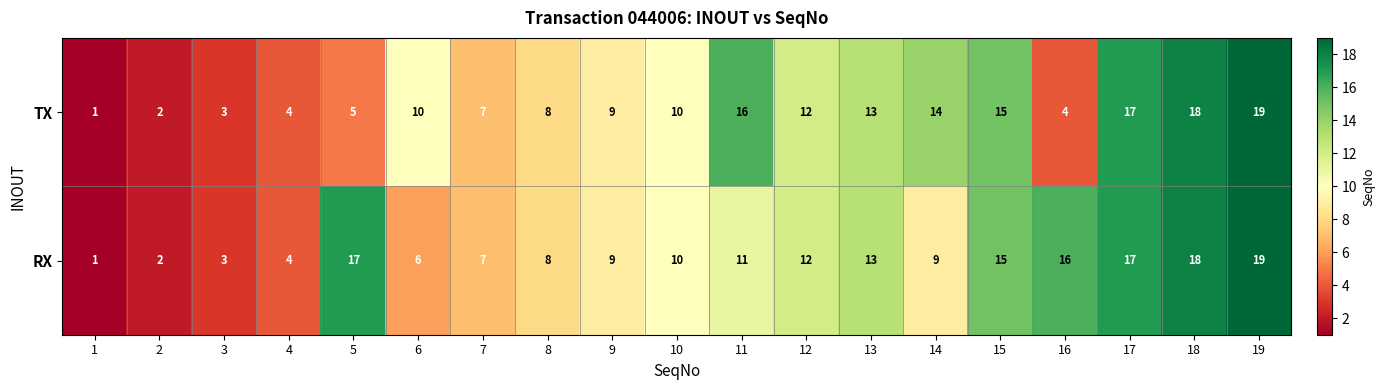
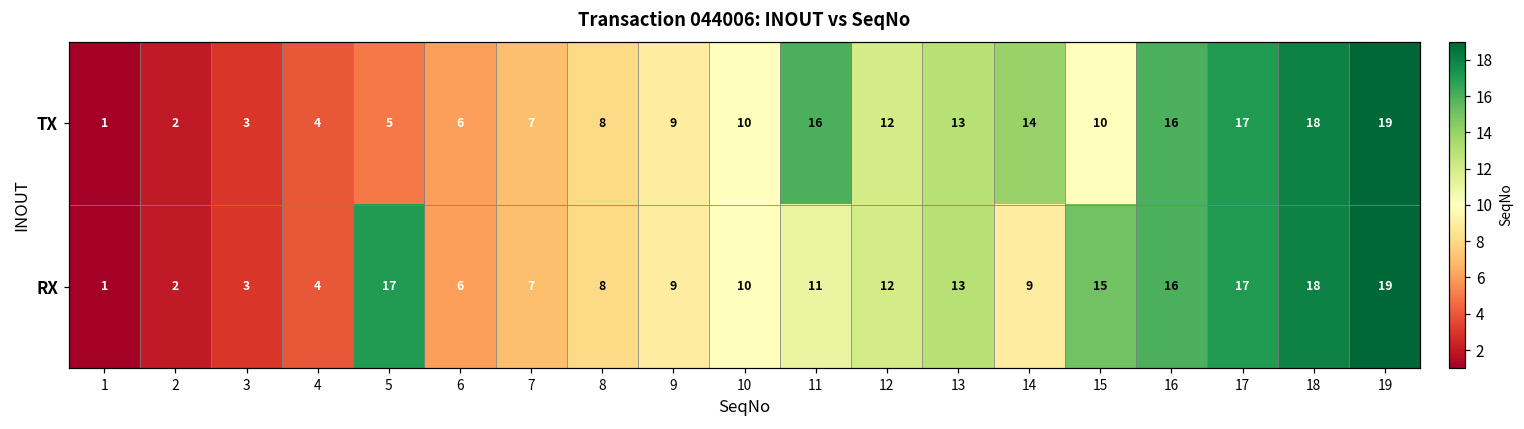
TX, 6: 10 -> 6
TX, 15: 15 -> 10
TX, 16: 4 -> 16
